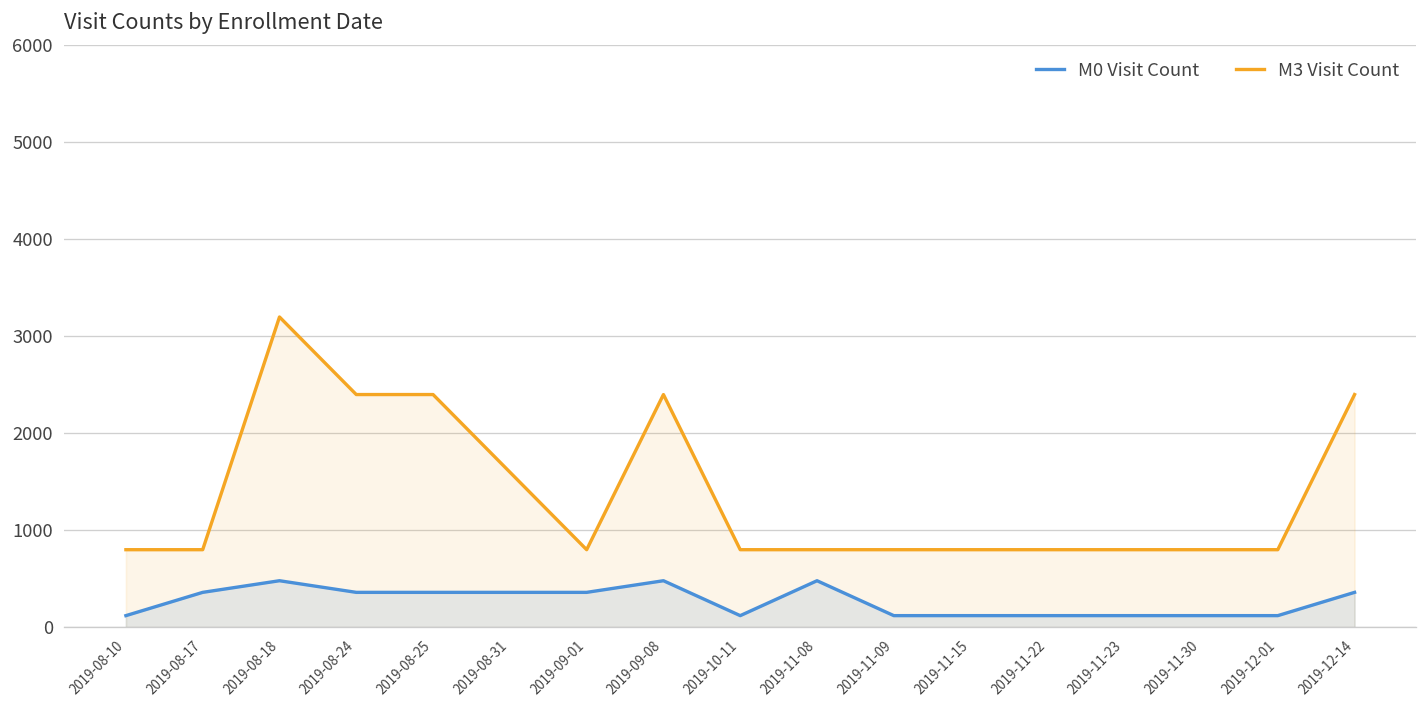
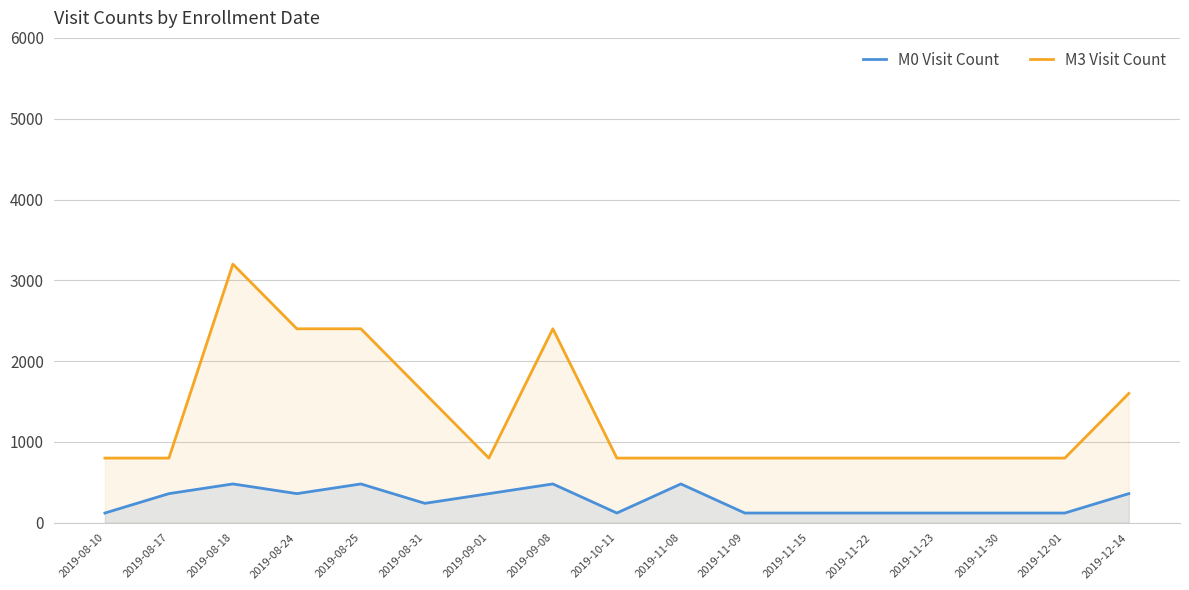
M0 Visit Count, 2019-08-25: 400 -> 500
M0 Visit Count, 2019-08-31: 400 -> 200
M3 Visit Count, 2019-12-14: 2400 -> 1600
